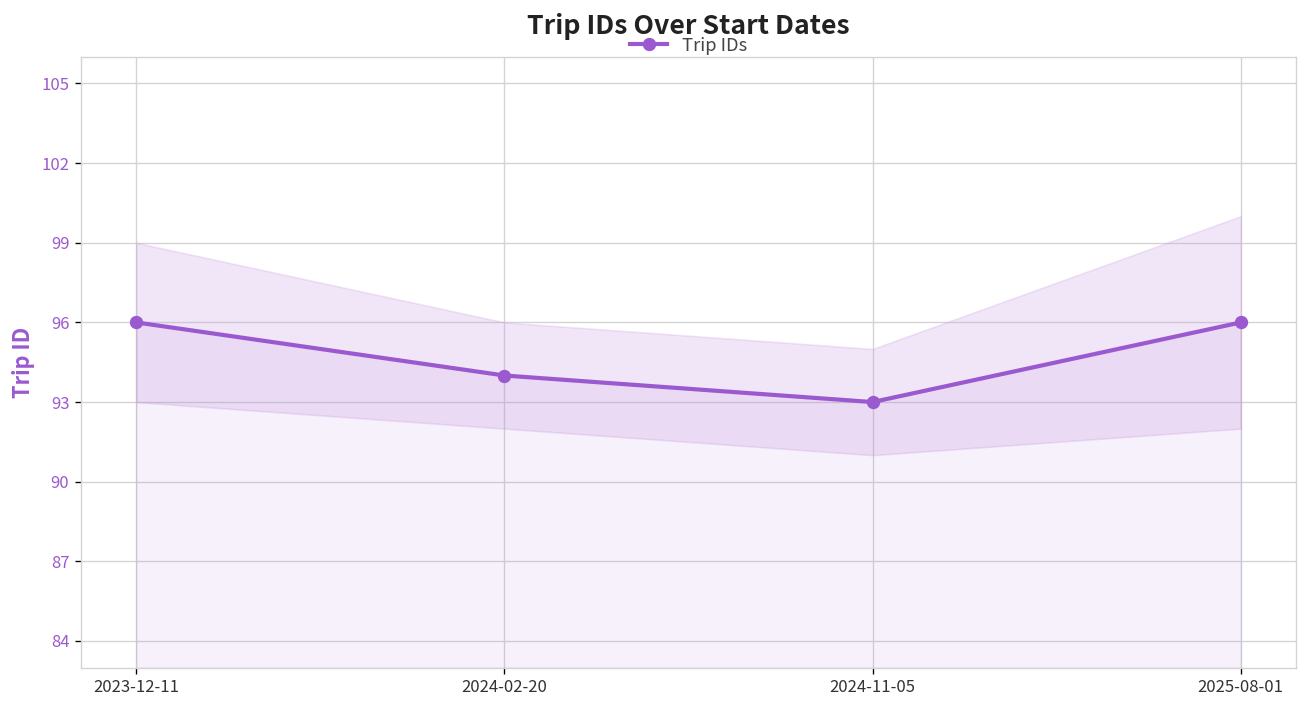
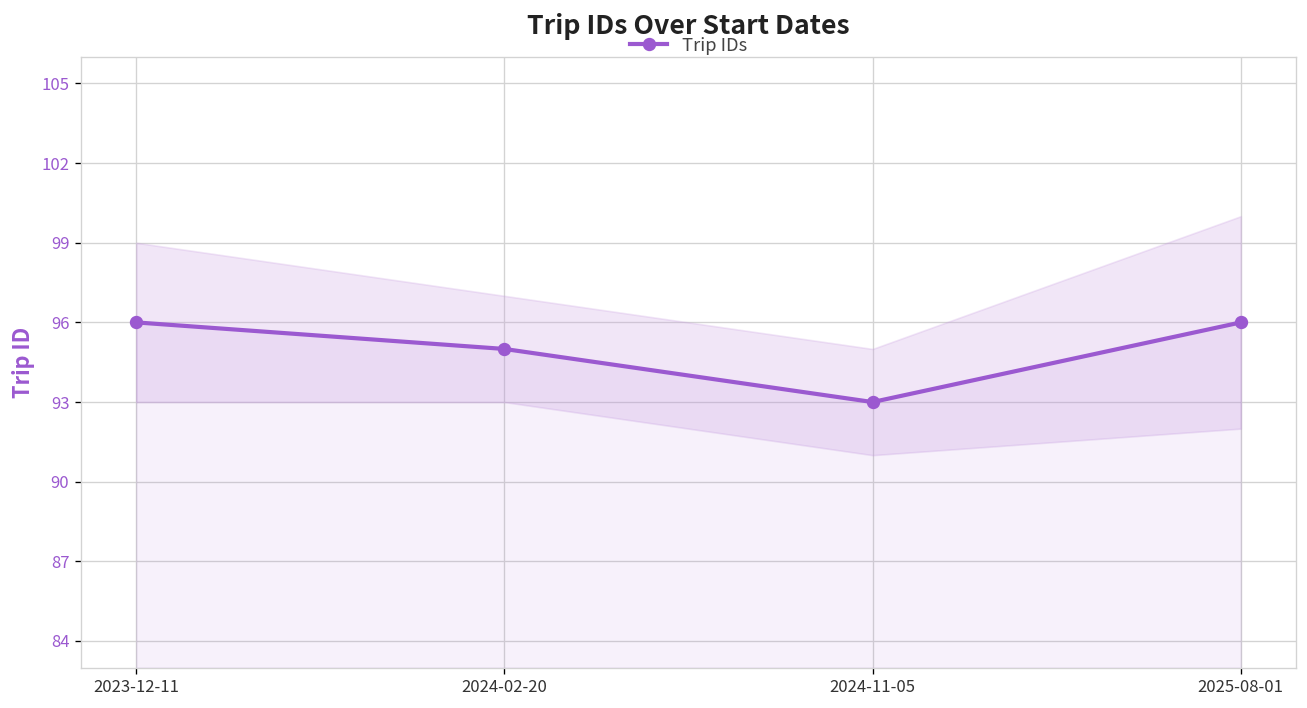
Trip IDs, 2024-02-20: 94 -> 95
